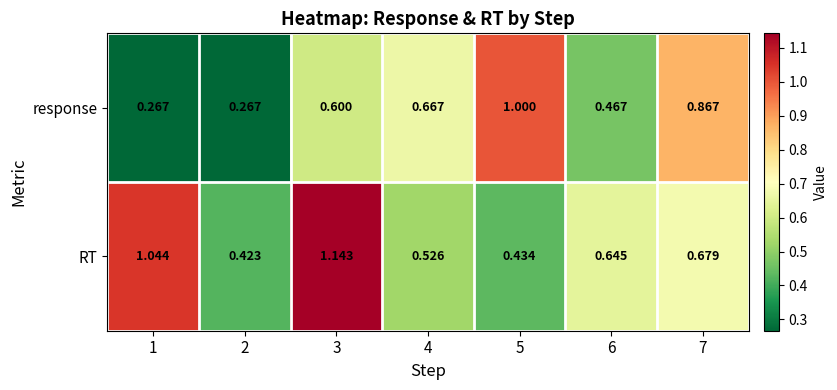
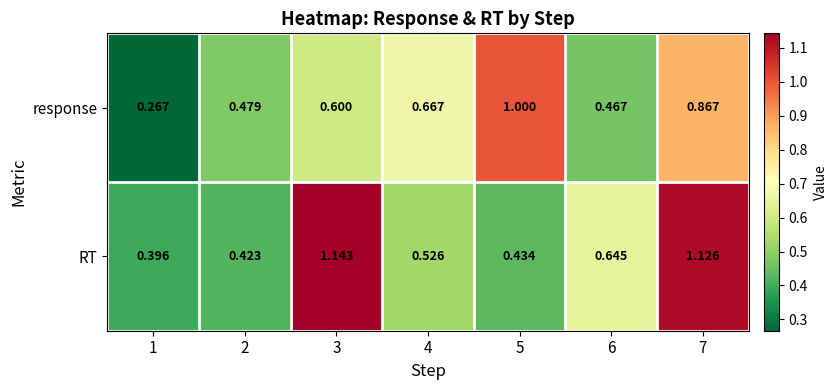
response, 2: 0.267 -> 0.479
RT, 1: 1.044 -> 0.396
RT, 7: 0.679 -> 1.126
